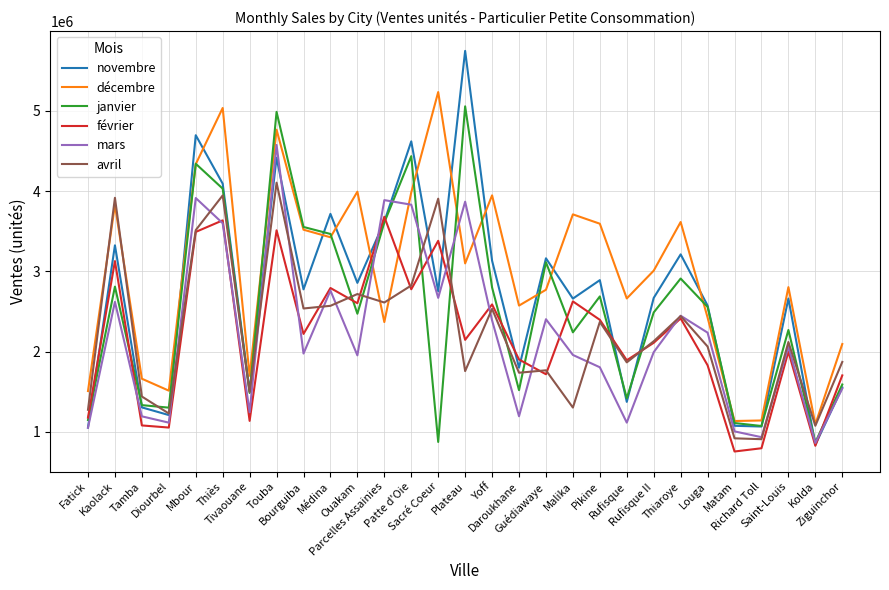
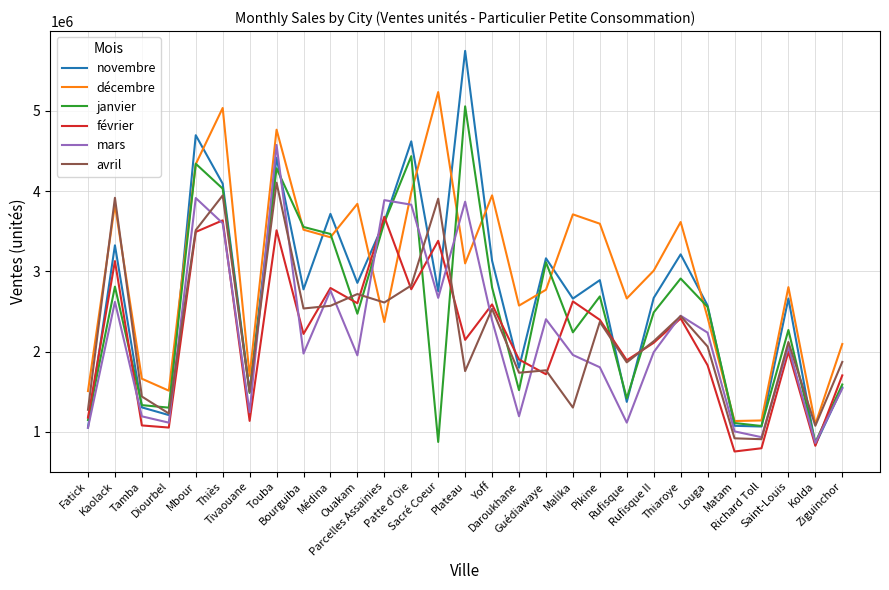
janvier, Touba: 5000000 -> 4300000
décembre, Ouakam: 4000000 -> 3800000
